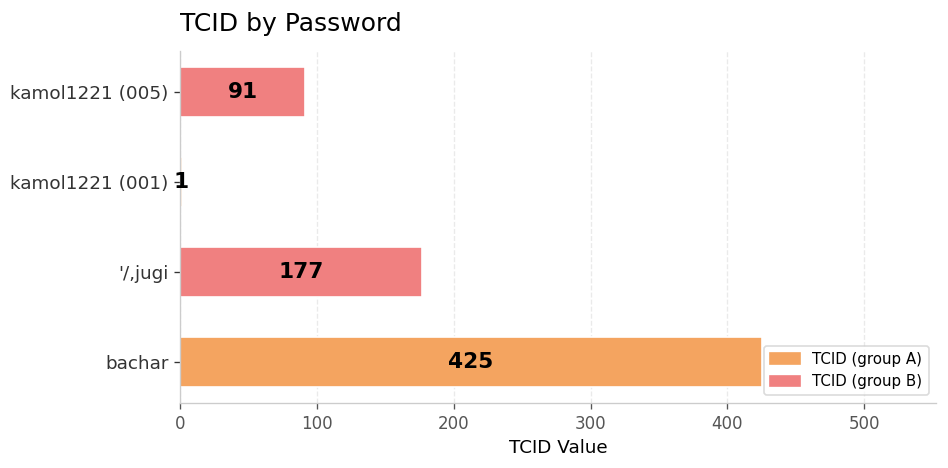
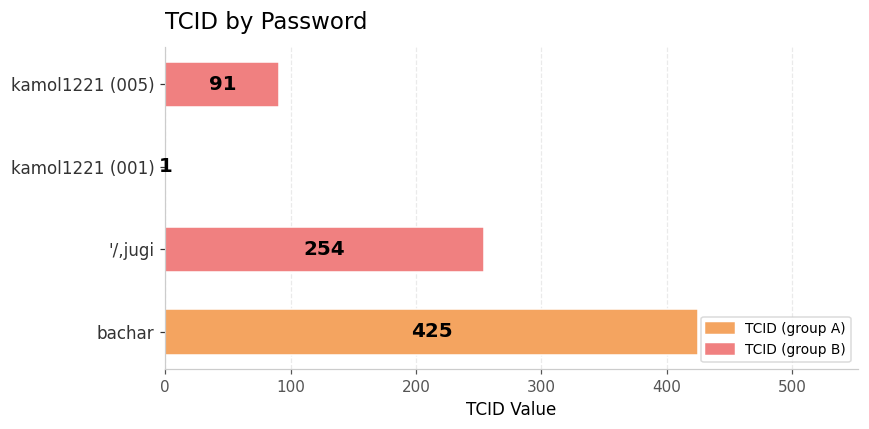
'/,jugi: 177 -> 254
